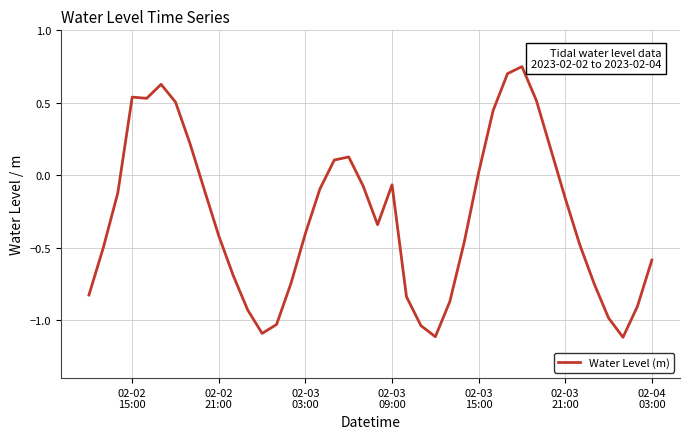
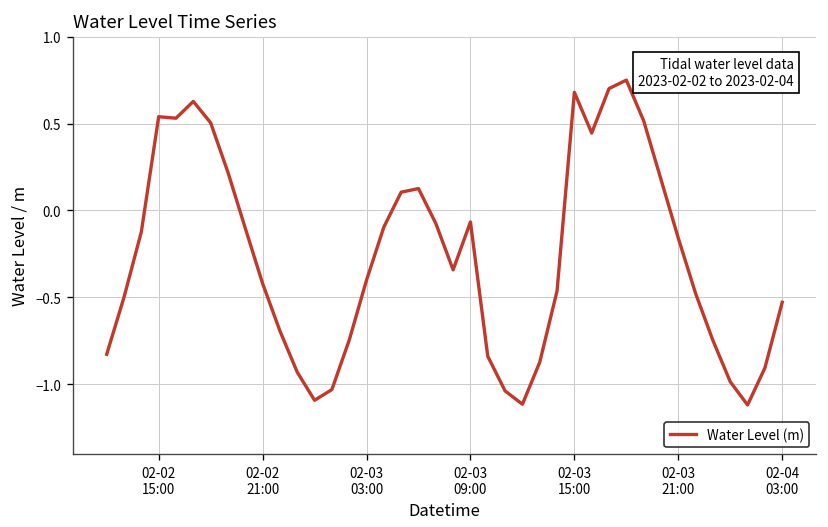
02-03 15:00: 0.02 -> 0.68
02-04 03:00: -0.59 -> -0.53
